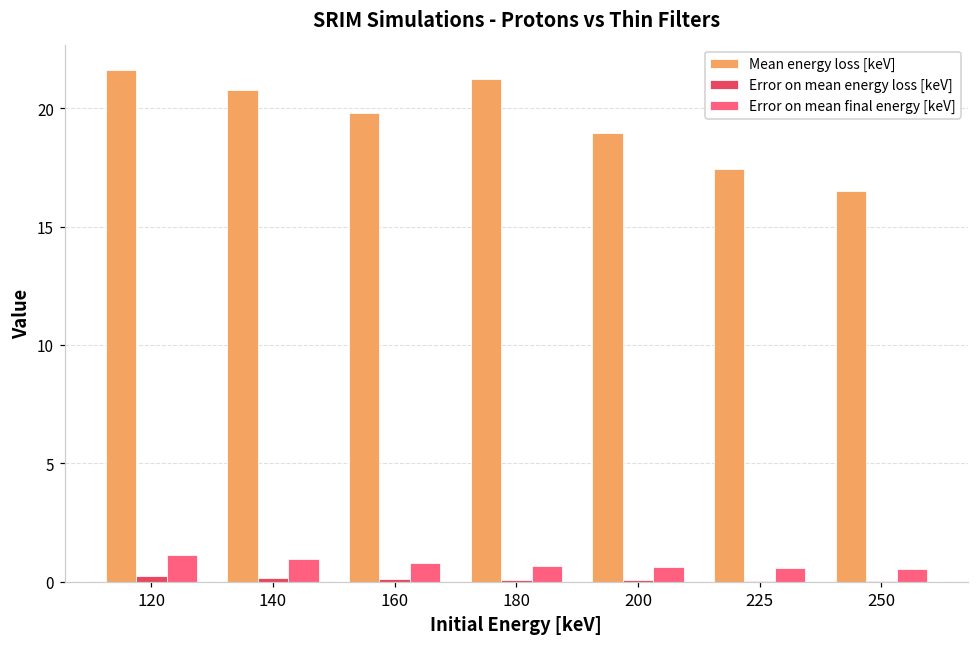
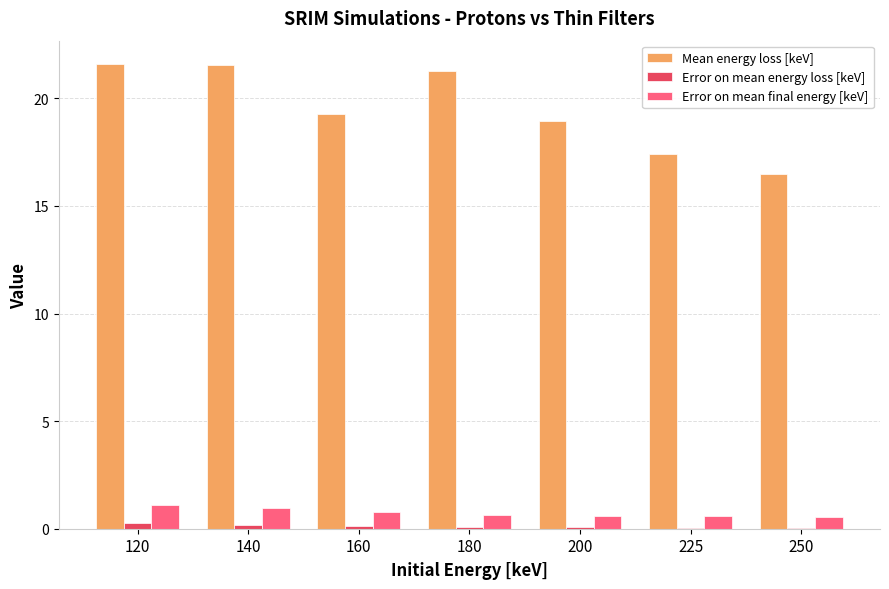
Mean energy loss [keV], 140: 20.8 -> 21.6
Mean energy loss [keV], 160: 19.8 -> 19.3
